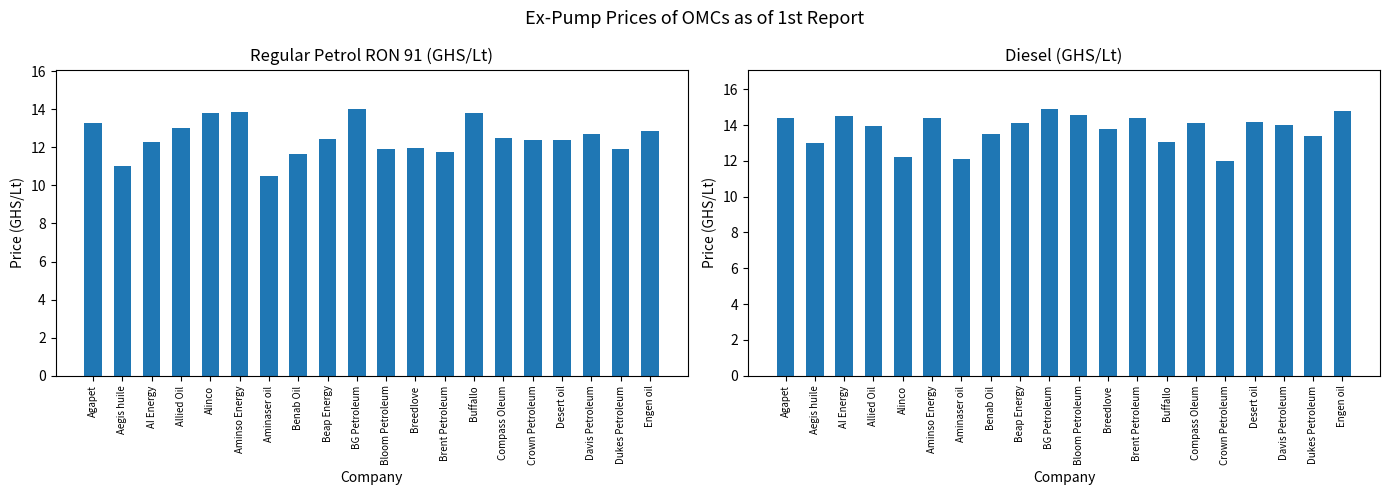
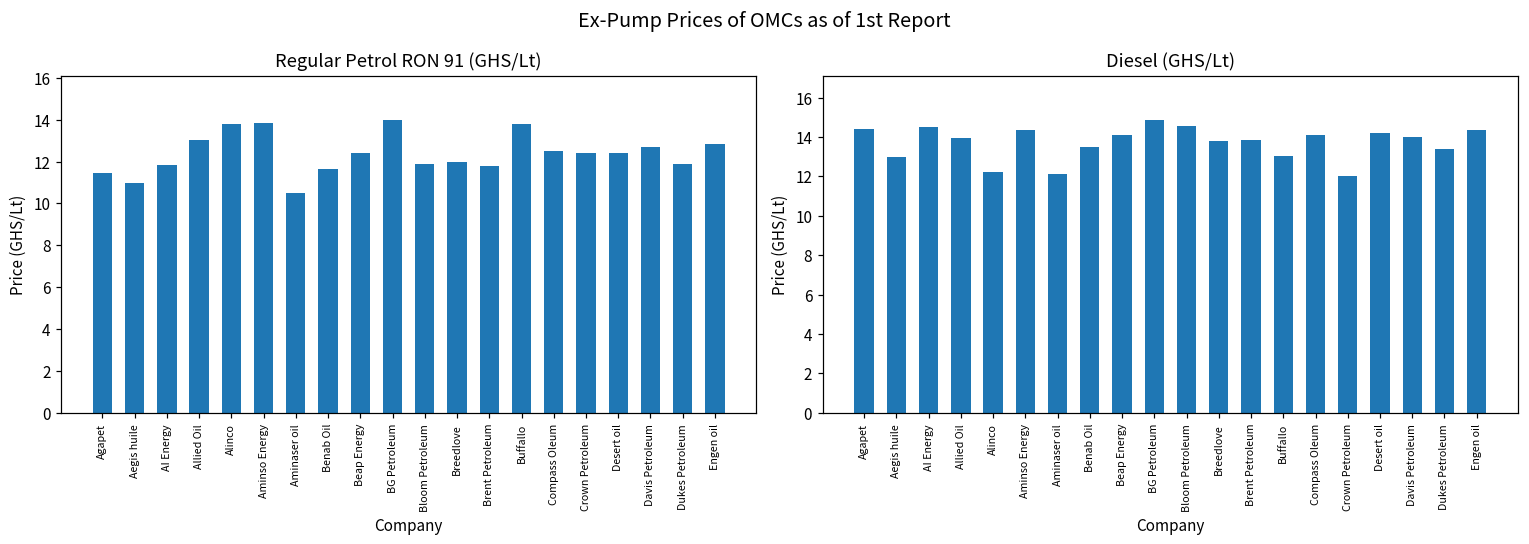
Regular Petrol RON 91 (GHS/Lt), Agapet: 13.3 -> 11.4
Regular Petrol RON 91 (GHS/Lt), AI Energy: 12.3 -> 11.8
Diesel (GHS/Lt), Brent Petroleum: 14.4 -> 13.9
Diesel (GHS/Lt), Engen oil: 14.8 -> 14.4
